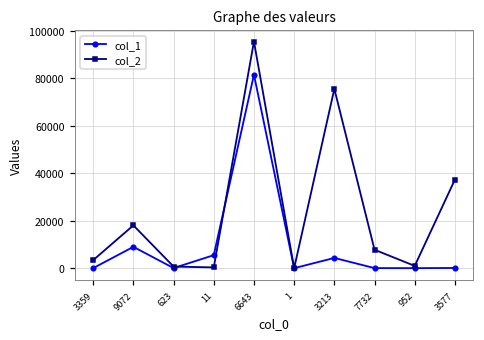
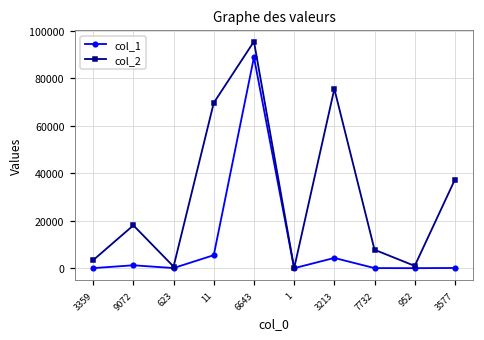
col_1, 9072: 9000 -> 1000
col_2, 11: 0 -> 70000
col_1, 6643: 82000 -> 89000
